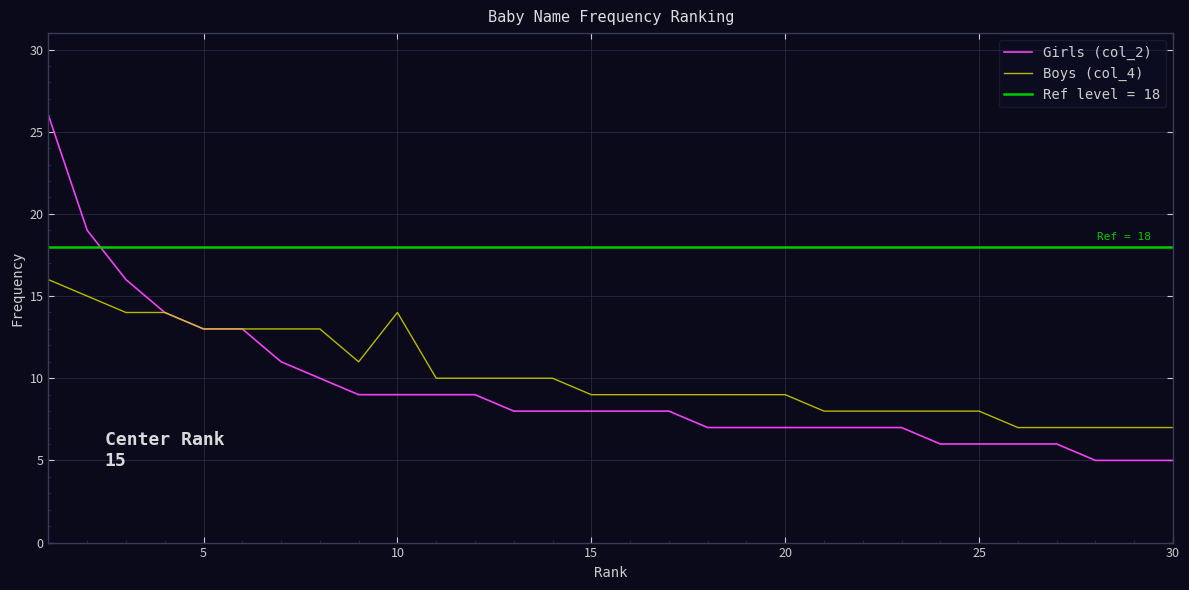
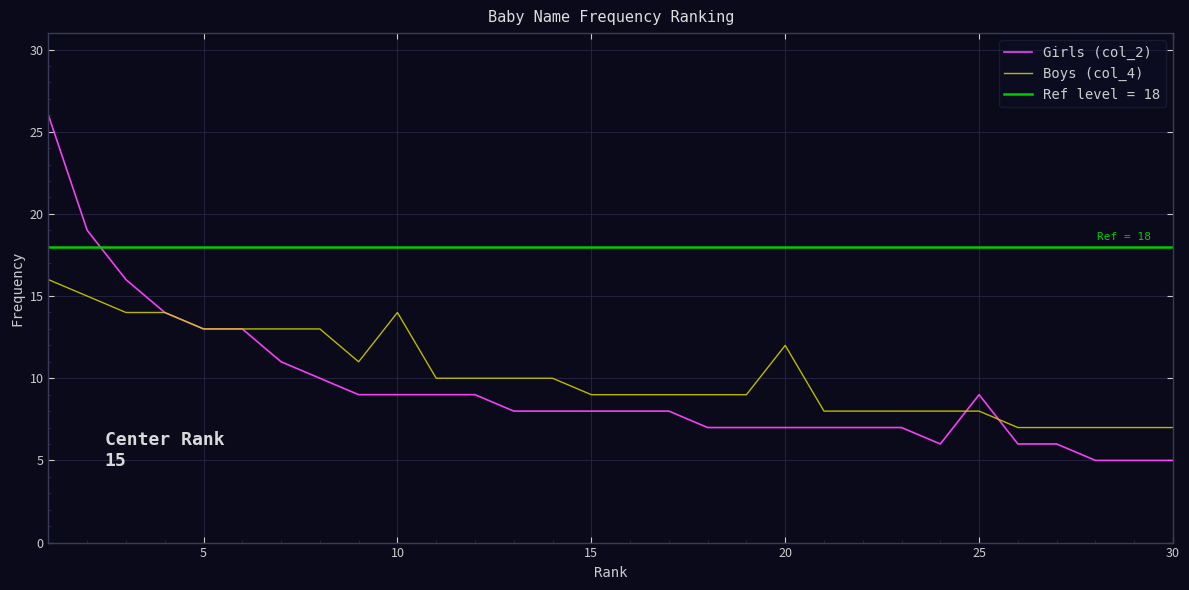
Boys (col_4), 20: 9 -> 12
Girls (col_2), 25: 6 -> 9
